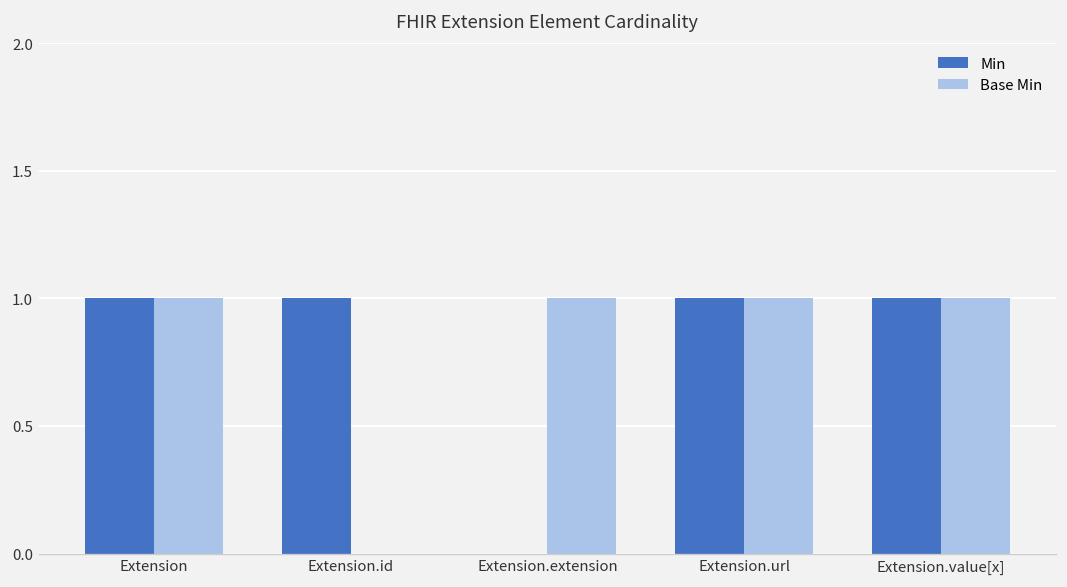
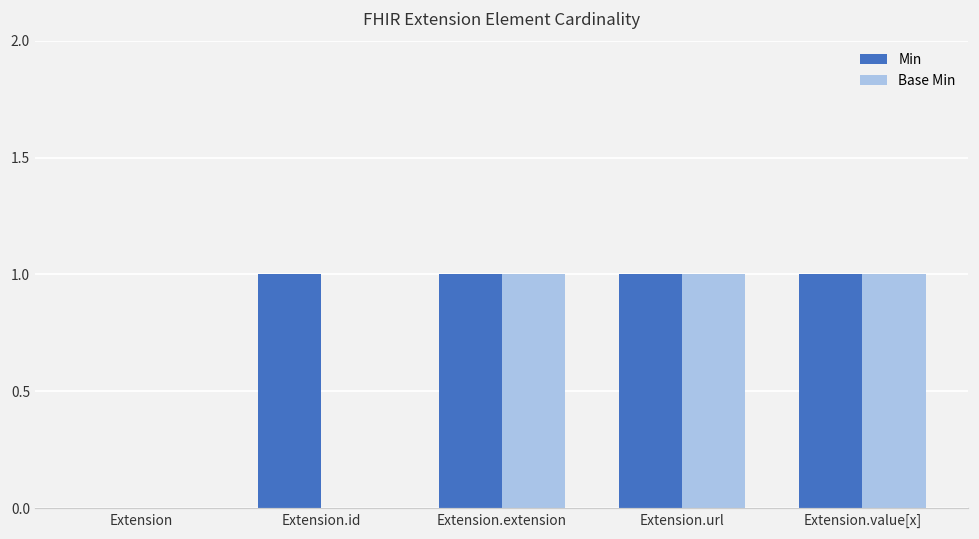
Min, Extension: 1 -> 0
Base Min, Extension: 1 -> 0
Min, Extension.extension: 0 -> 1
